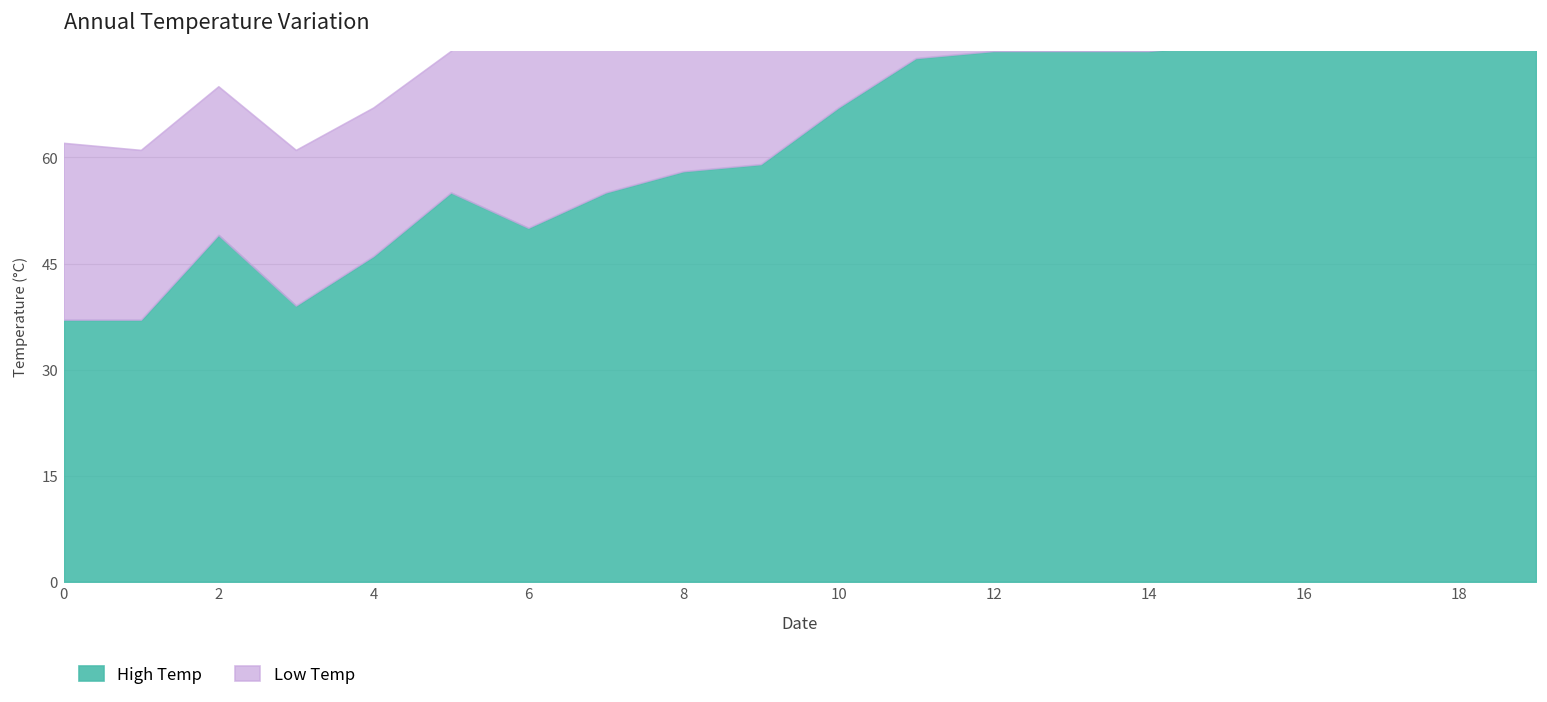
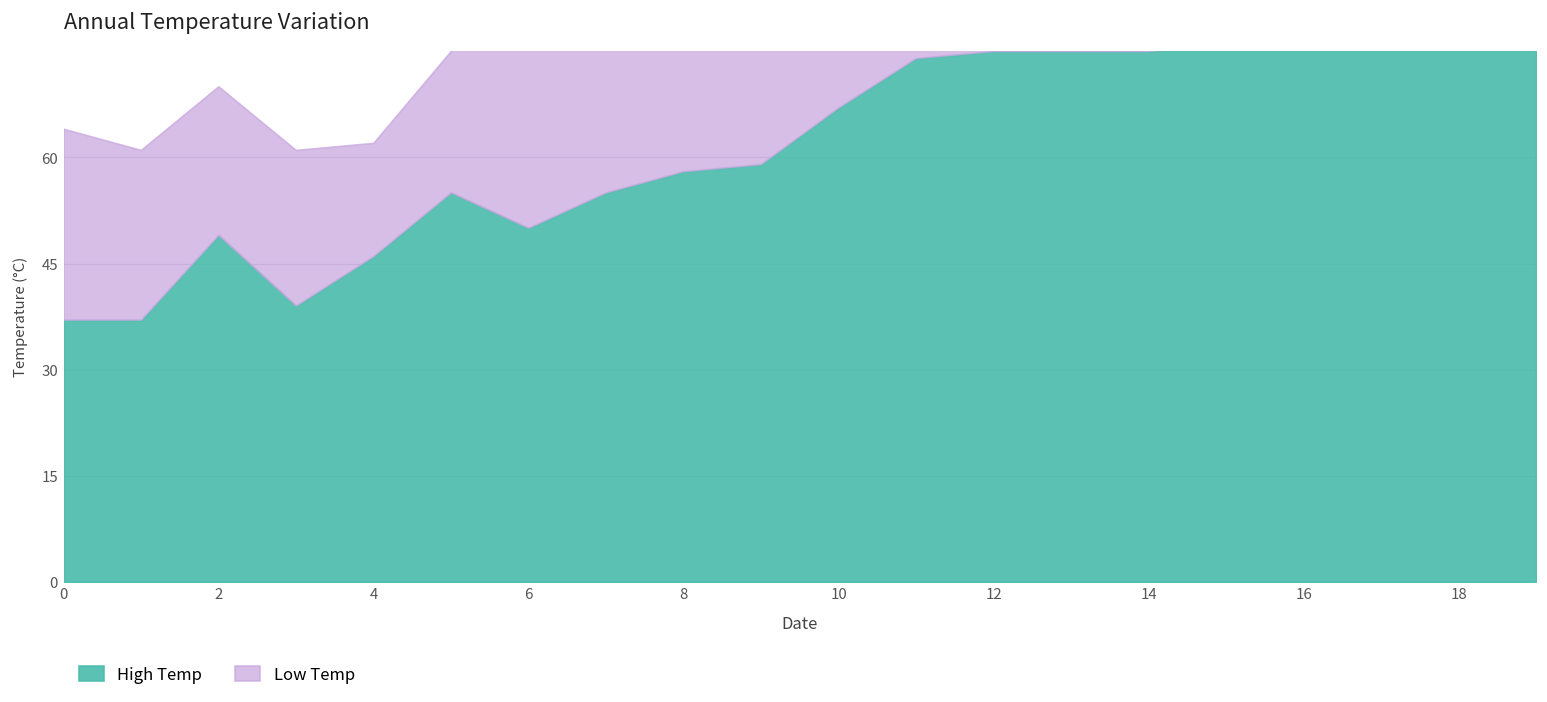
Low Temp, 0: 25 -> 27
Low Temp, 4: 21 -> 16
